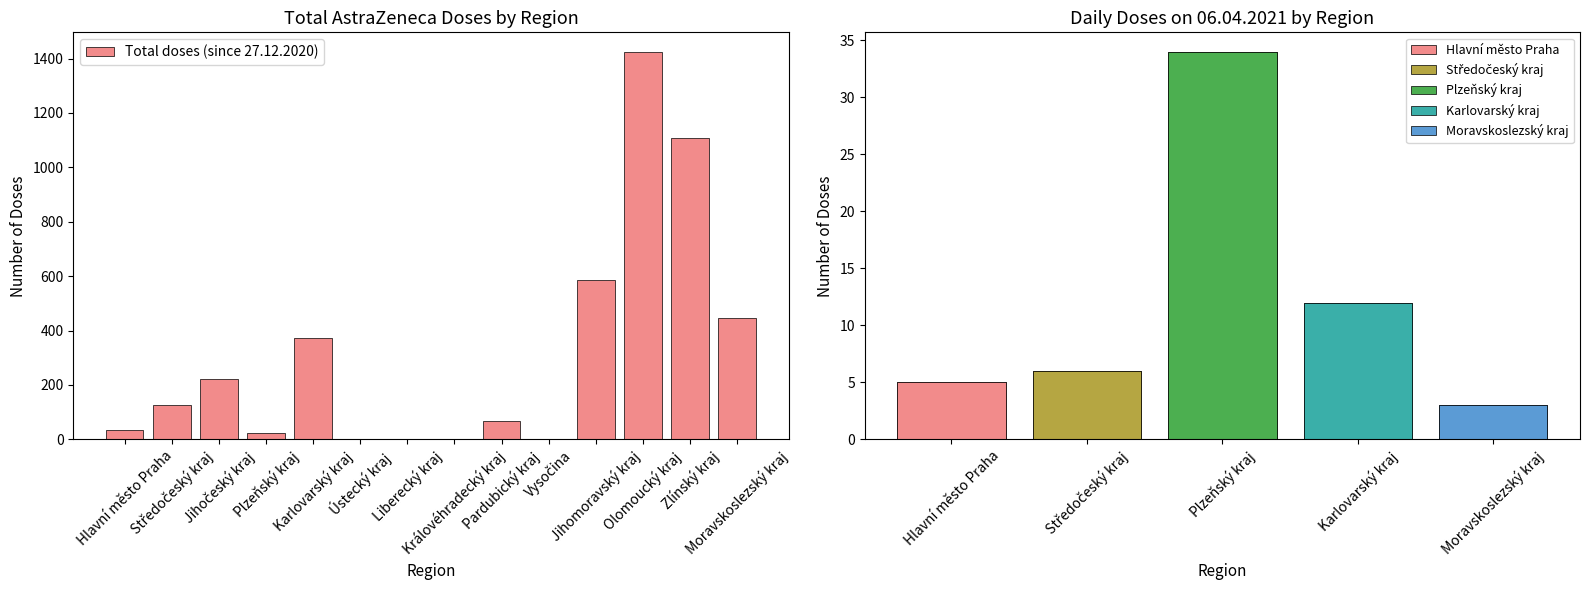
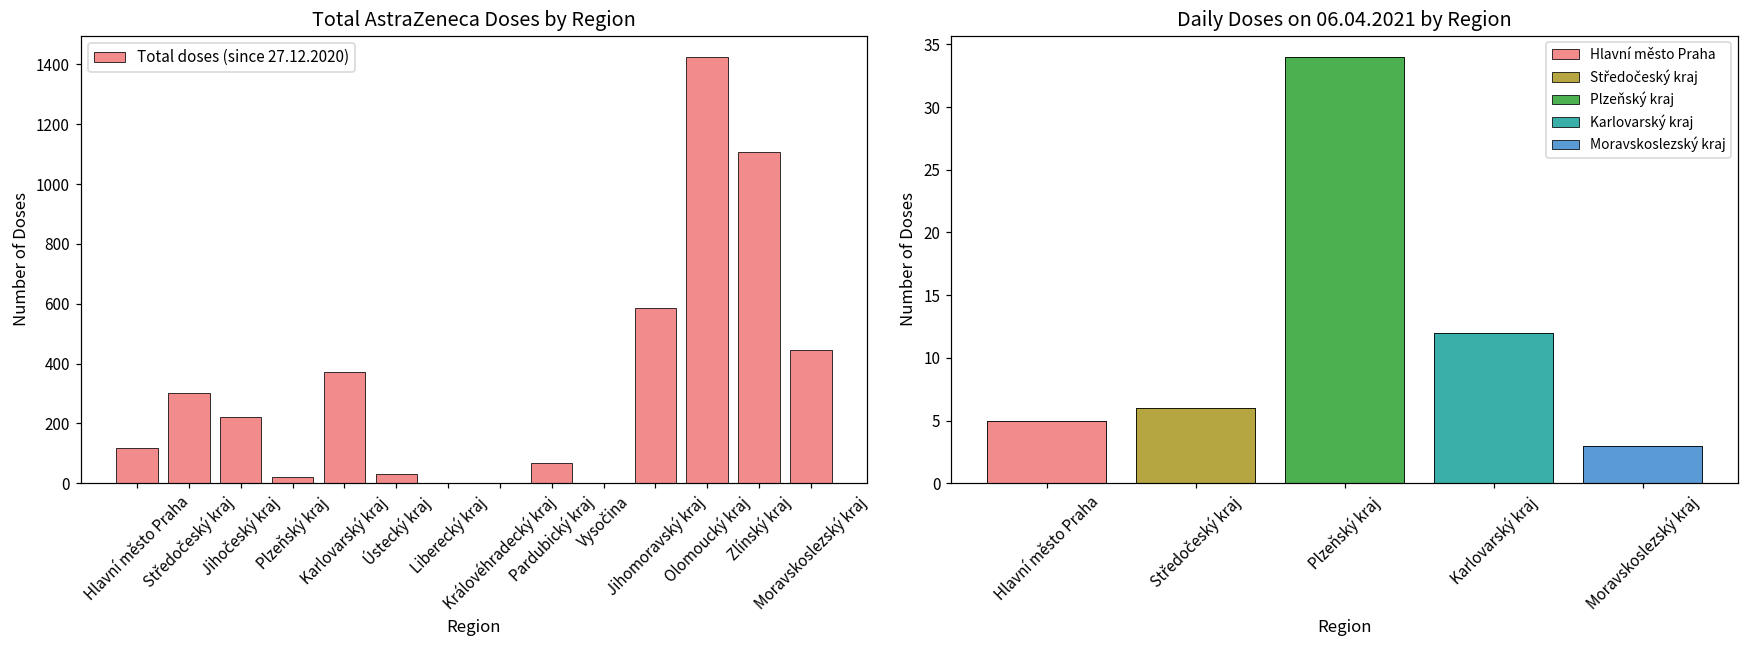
Total AstraZeneca Doses by Region, Hlavní město Praha: 30 -> 120
Total AstraZeneca Doses by Region, Středočeský kraj: 130 -> 300
Total AstraZeneca Doses by Region, Ústecký kraj: 0 -> 30
